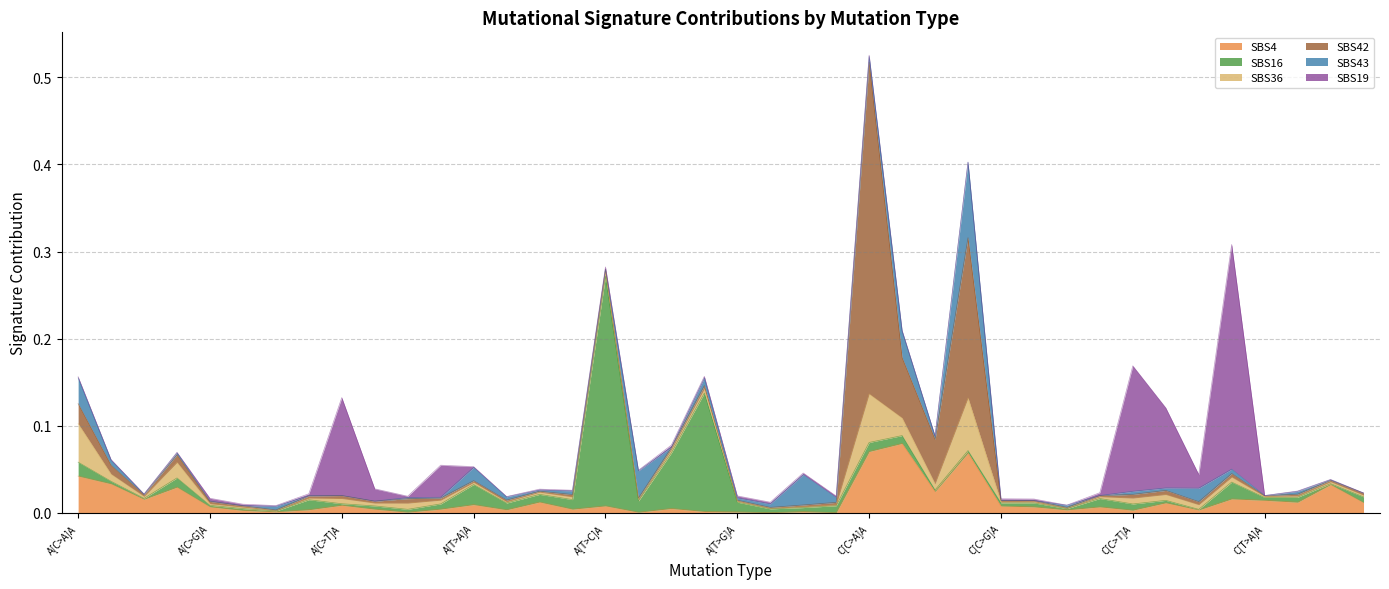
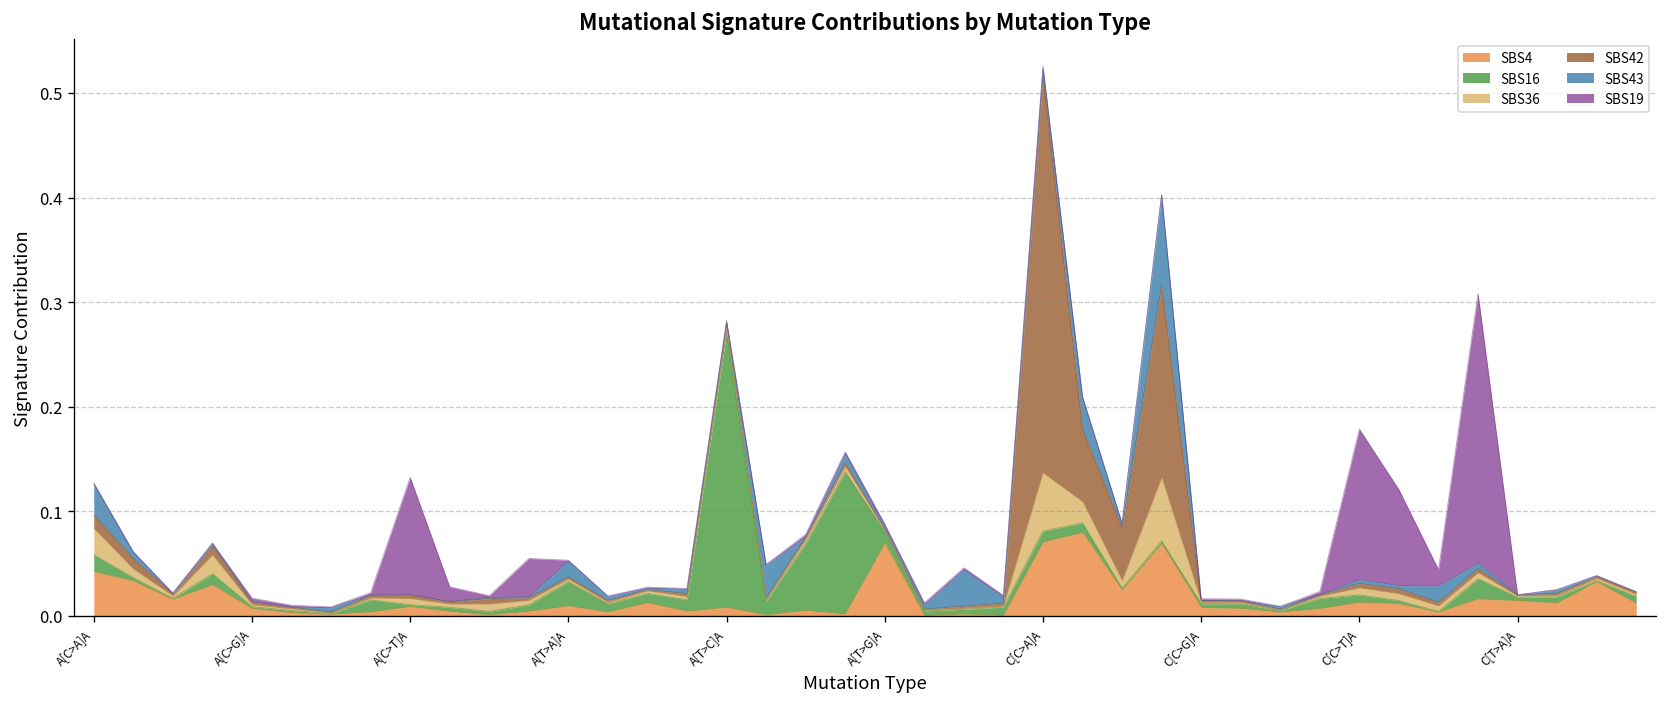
SBS36, A[C>A]A: 0.04 -> 0.03
SBS42, A[C>A]A: 0.02 -> 0.01
SBS4, A[T>G]A: 0.00 -> 0.07
SBS4, C[C>T]A: 0.00 -> 0.01
